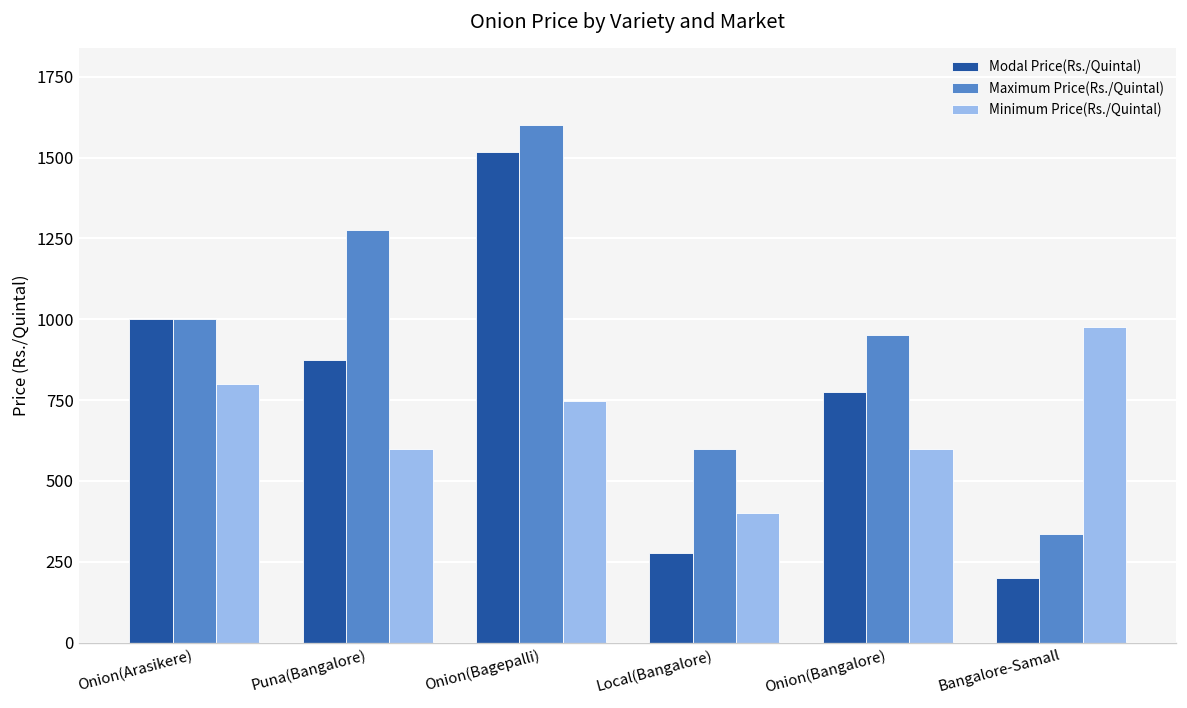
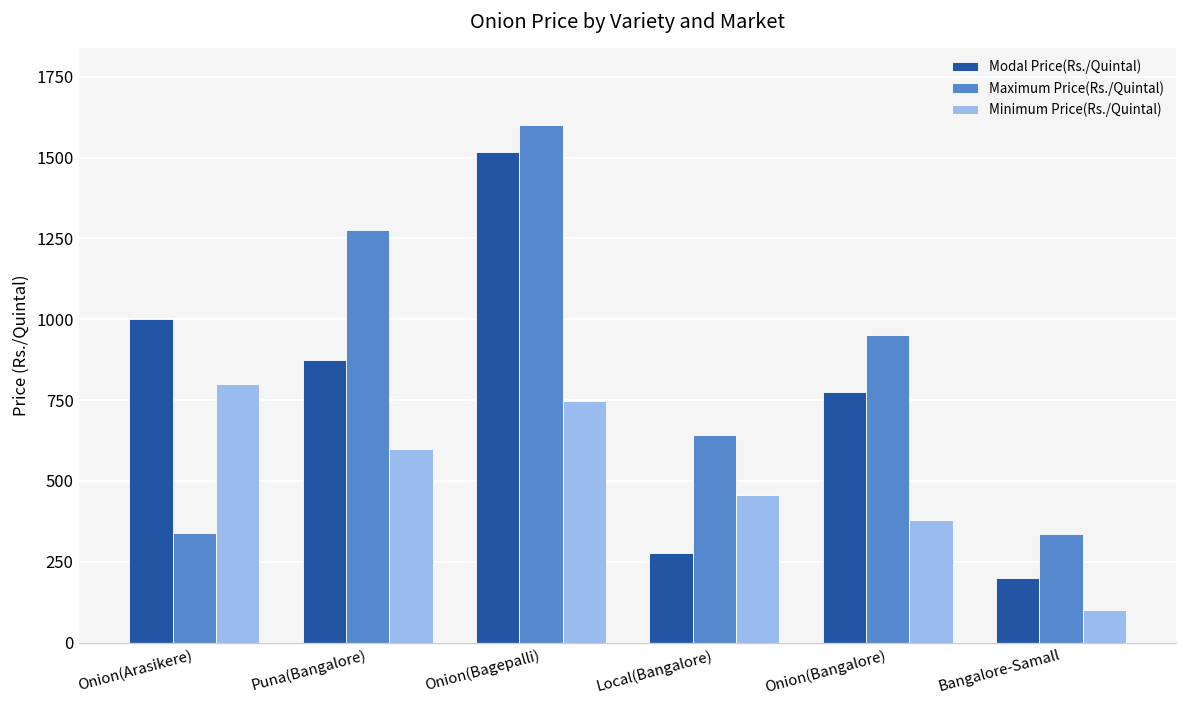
Maximum Price(Rs./Quintal), Onion(Arasikere): 1000 -> 340
Maximum Price(Rs./Quintal), Local(Bangalore): 600 -> 640
Minimum Price(Rs./Quintal), Local(Bangalore): 400 -> 460
Minimum Price(Rs./Quintal), Onion(Bangalore): 600 -> 380
Minimum Price(Rs./Quintal), Bangalore-Samall: 980 -> 100
